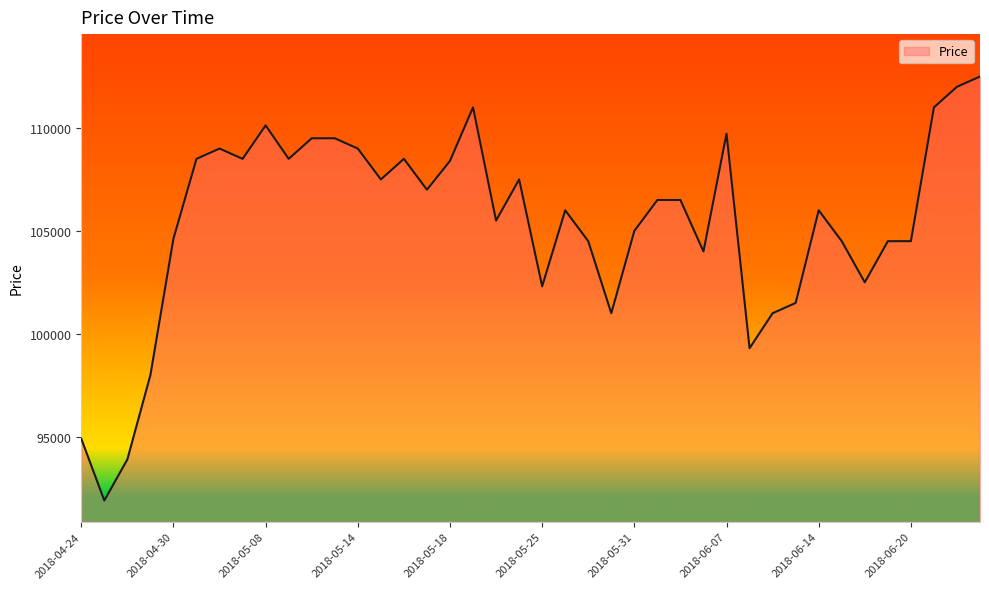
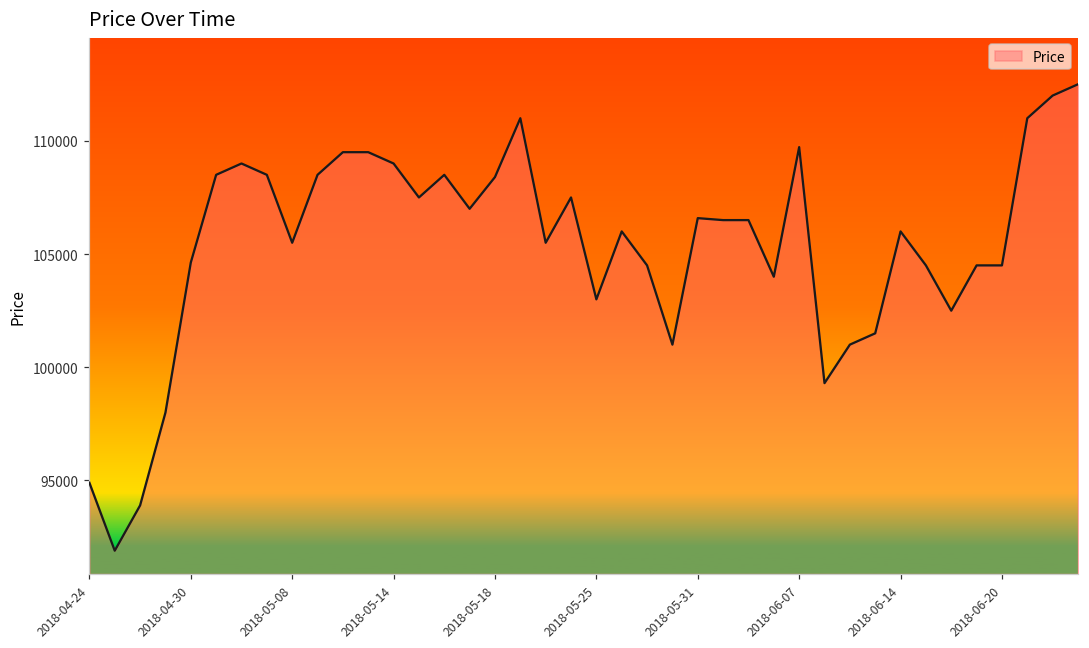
2018-05-08: 110100 -> 105500
2018-05-25: 102300 -> 103000
2018-05-31: 105000 -> 106600
